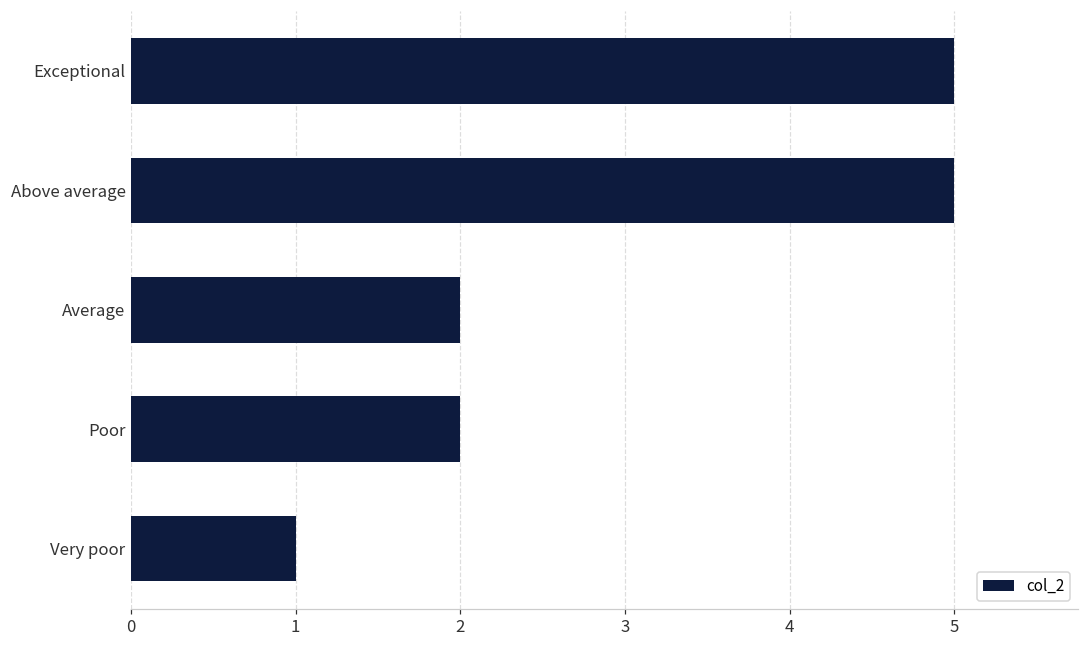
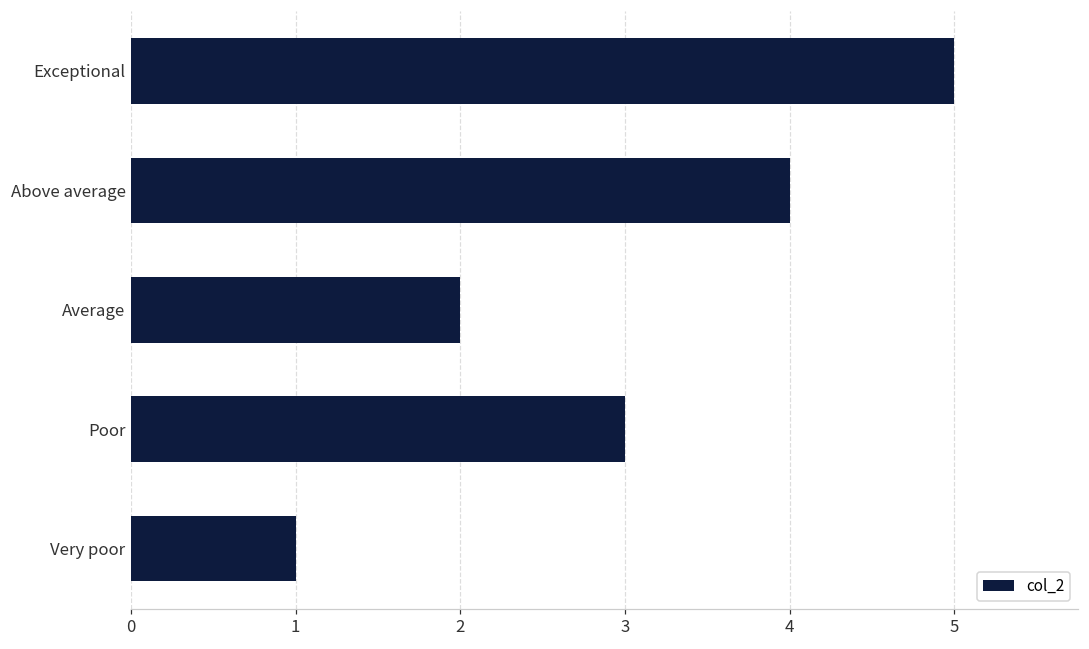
Above average: 5 -> 4
Poor: 2 -> 3
